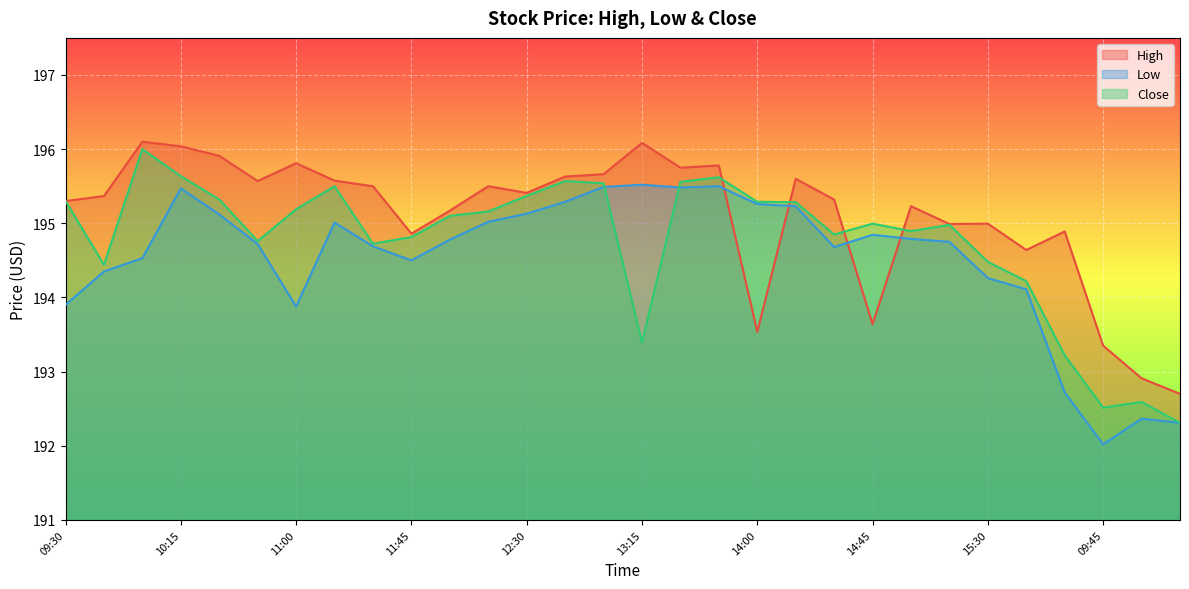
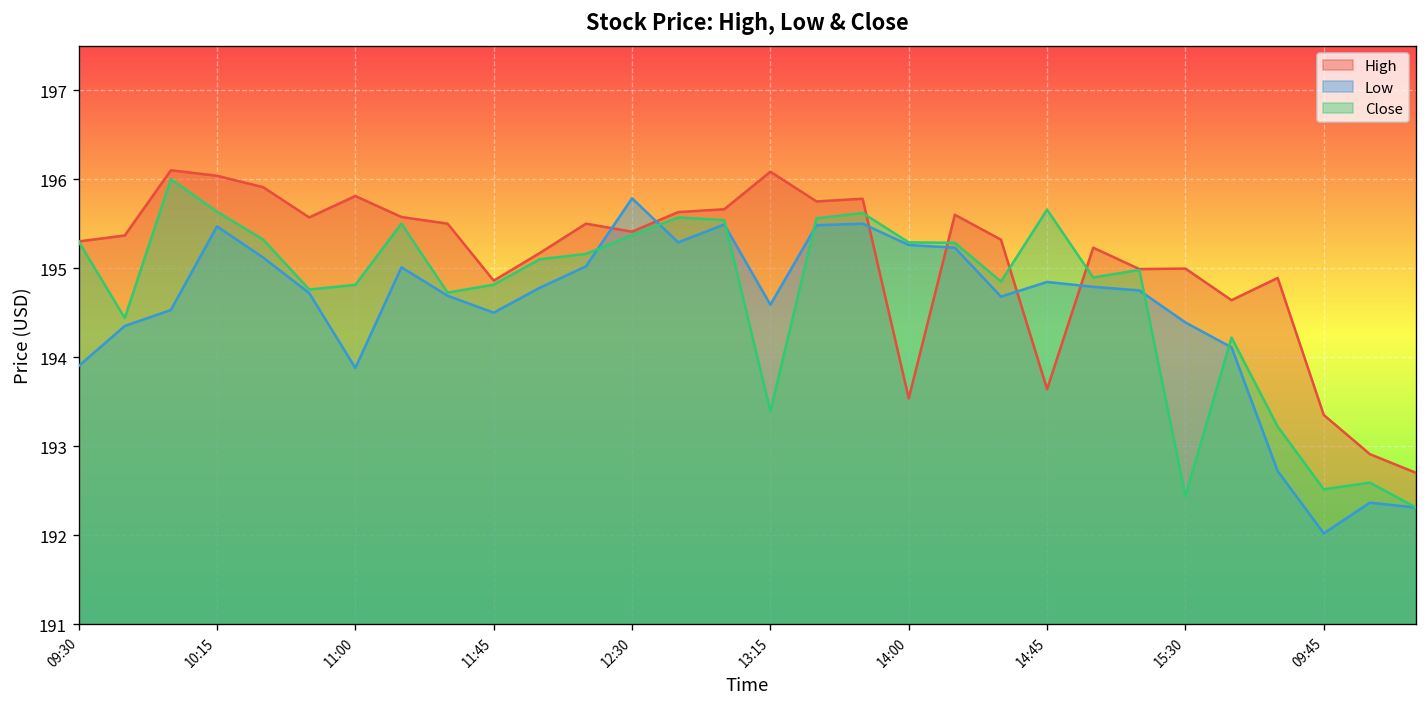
Close, 11:00: 195.2 -> 194.8
Low, 12:30: 195.1 -> 195.8
Low, 13:15: 195.5 -> 194.6
Close, 14:45: 195.0 -> 195.7
Low, 15:30: 194.3 -> 194.4
Close, 15:30: 194.5 -> 192.4
